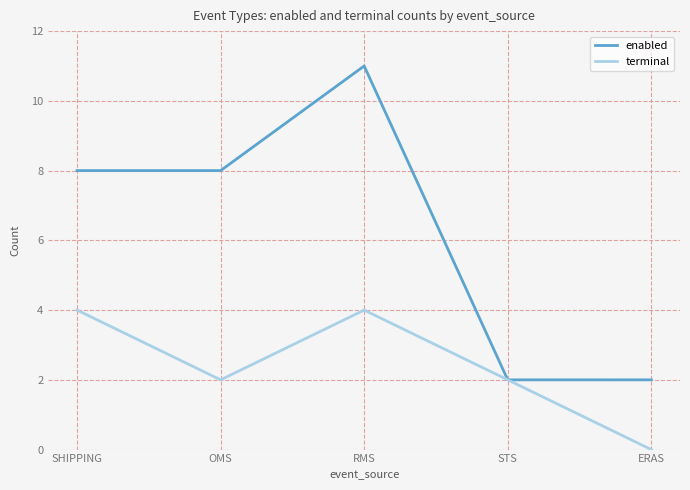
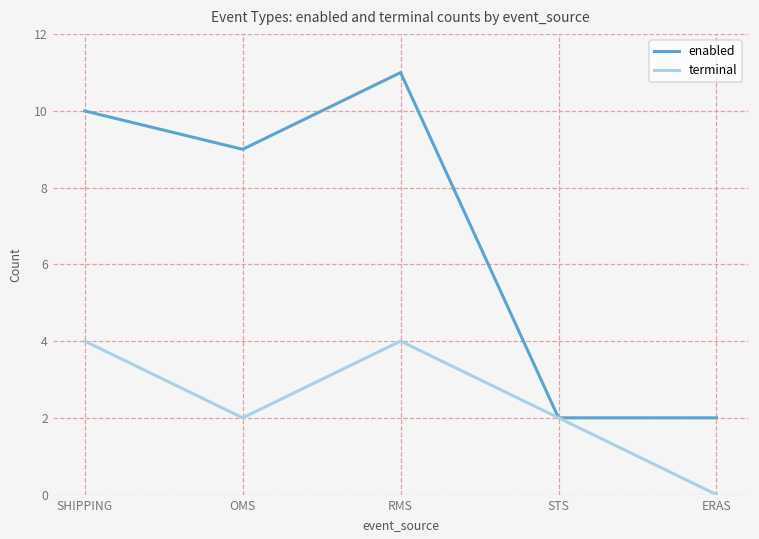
enabled, SHIPPING: 8 -> 10
enabled, OMS: 8 -> 9
